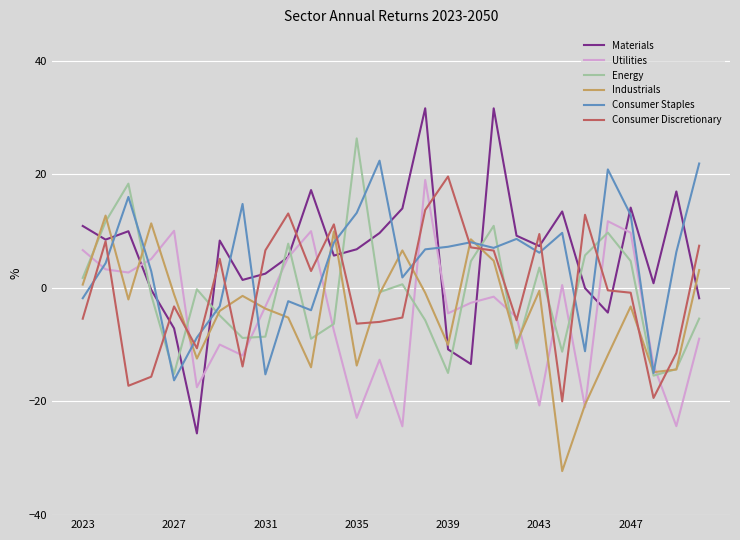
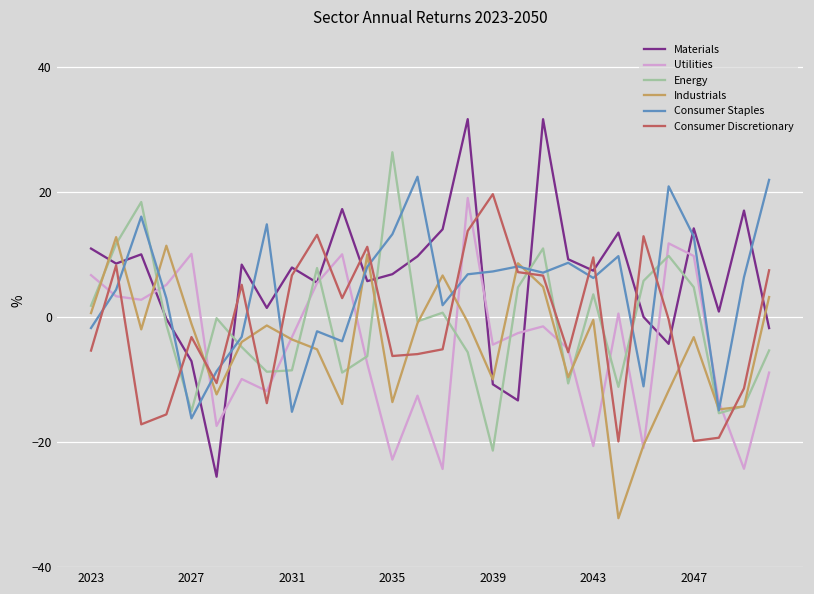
Materials, 2031: 2 -> 8
Energy, 2039: -15 -> -21
Consumer Discretionary, 2047: -1 -> -20
